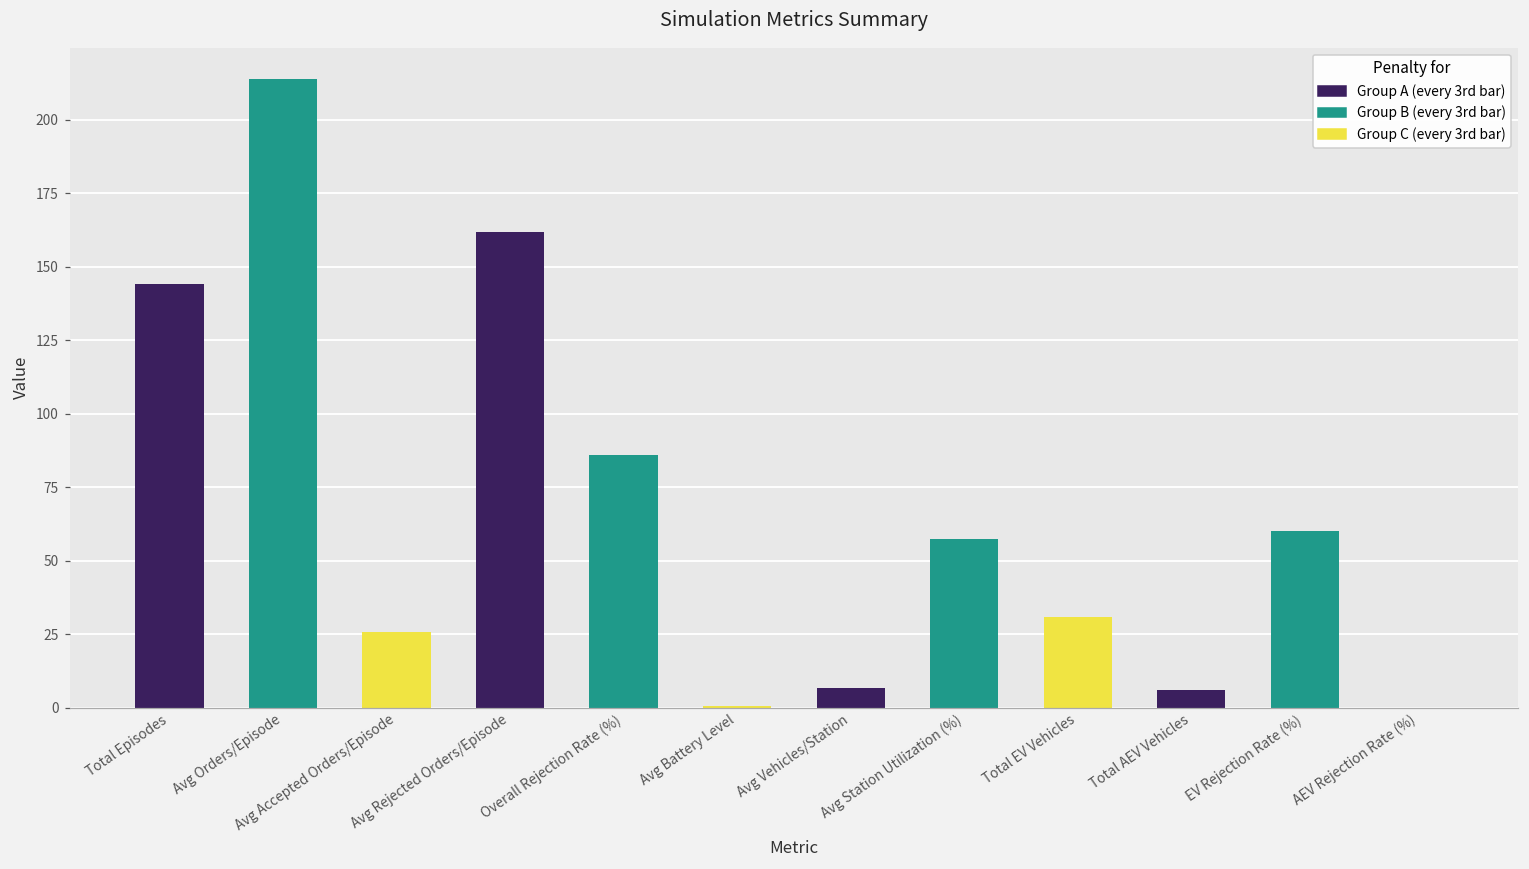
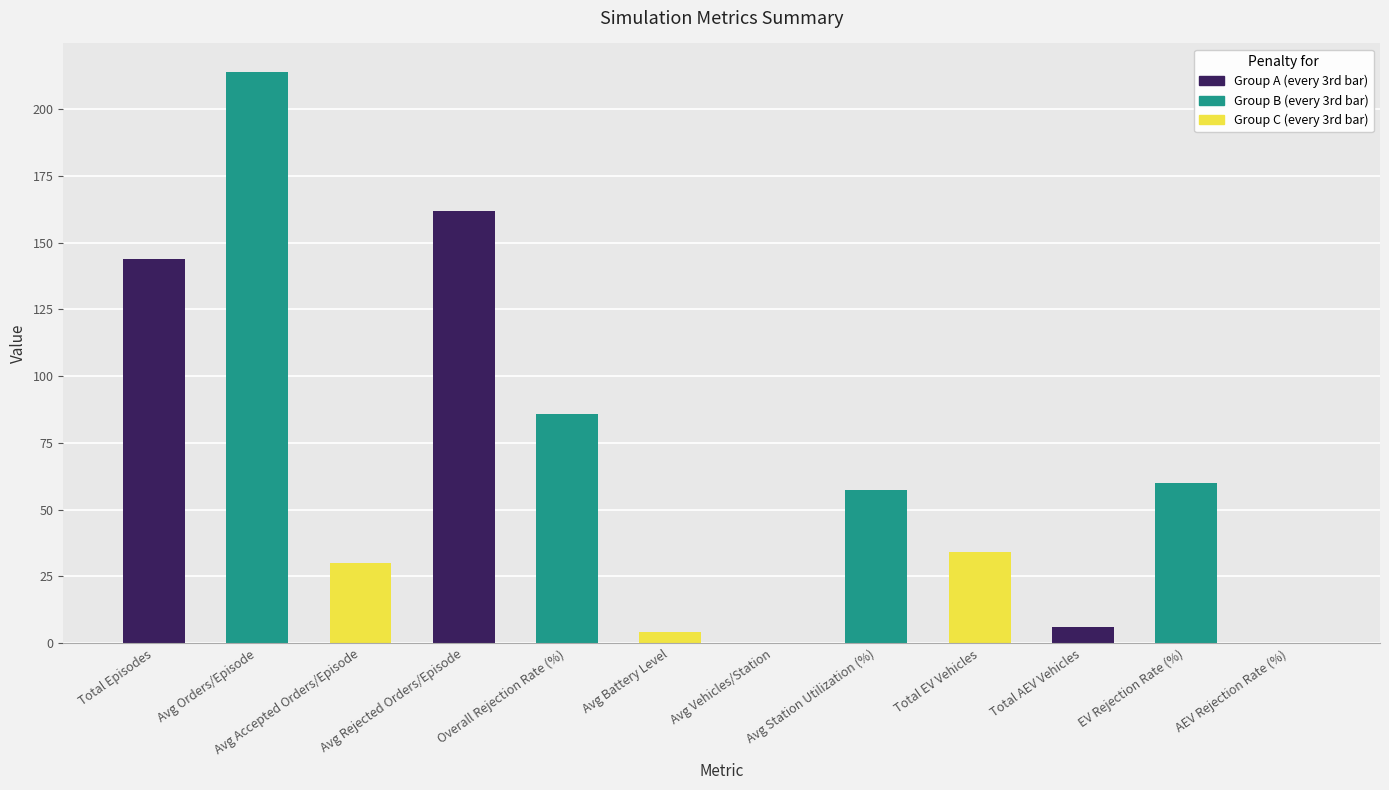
Avg Accepted Orders/Episode: 26 -> 30
Avg Battery Level: 1 -> 4
Avg Vehicles/Station: 7 -> 0
Total EV Vehicles: 31 -> 34
